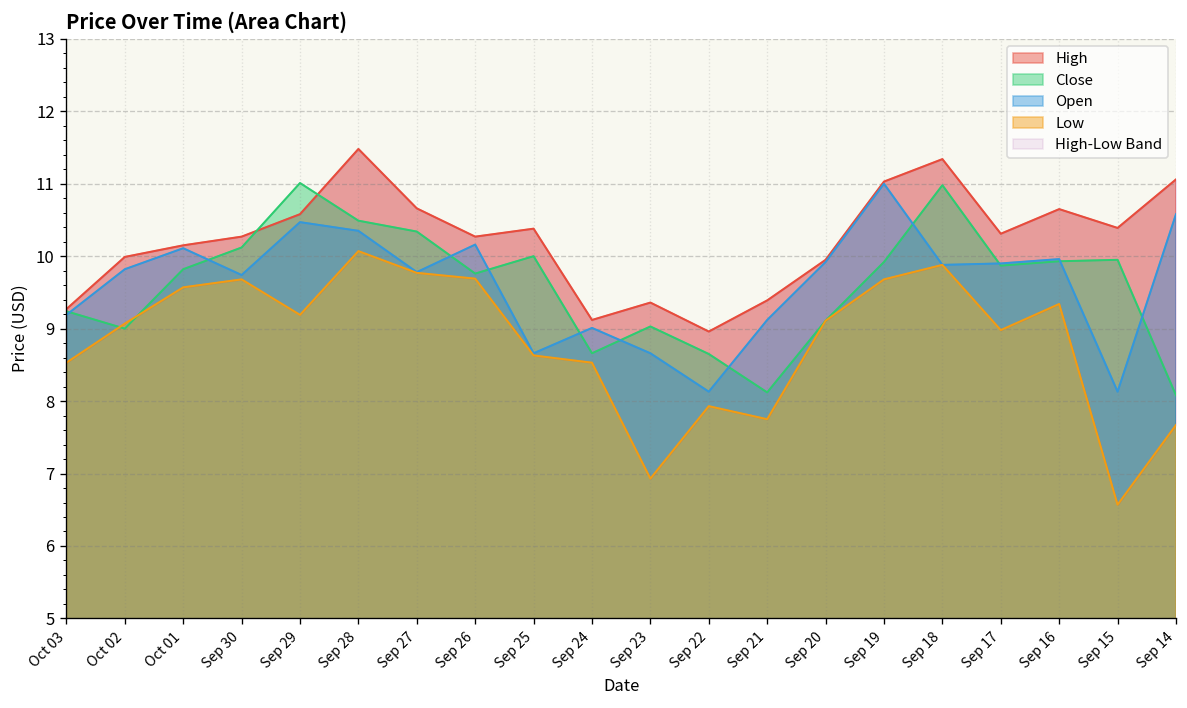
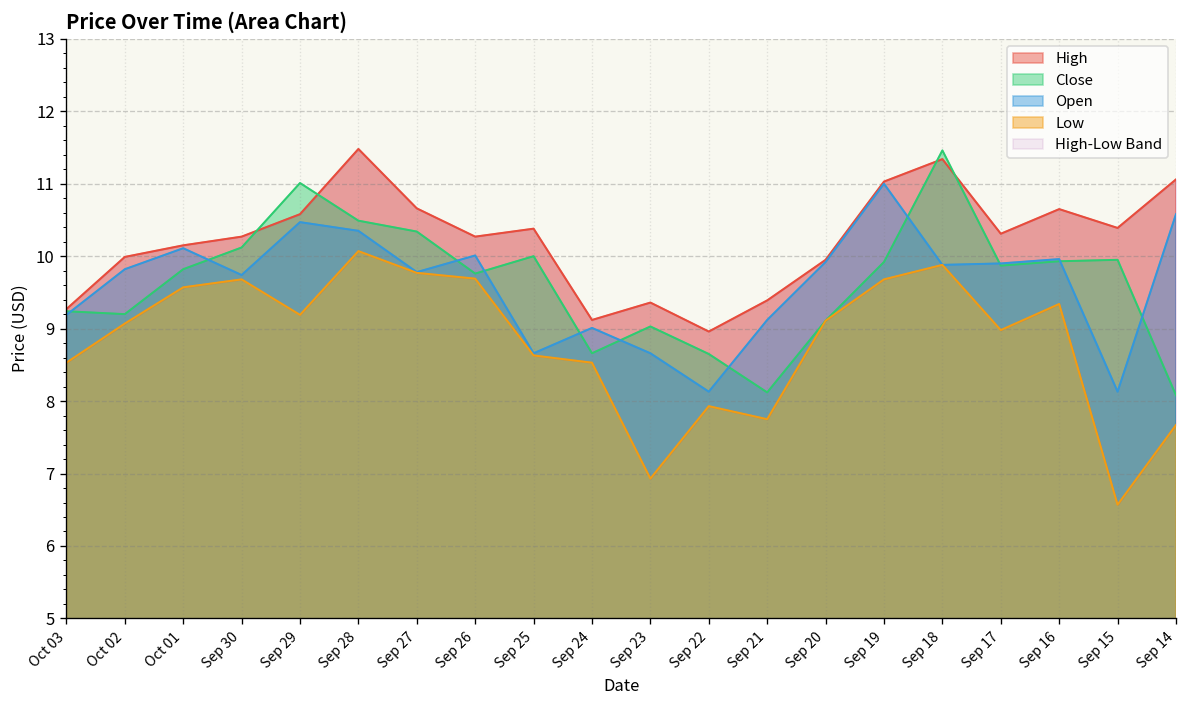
Close, Oct 02: 9.0 -> 9.2
Open, Sep 26: 10.2 -> 10.0
Close, Sep 18: 11.0 -> 11.5
